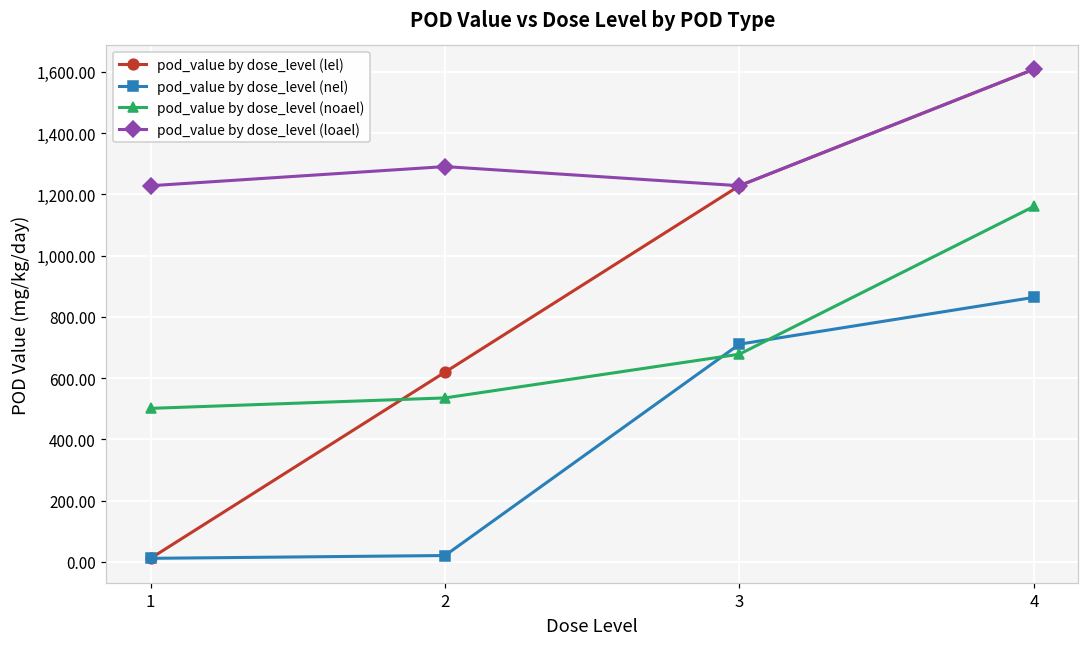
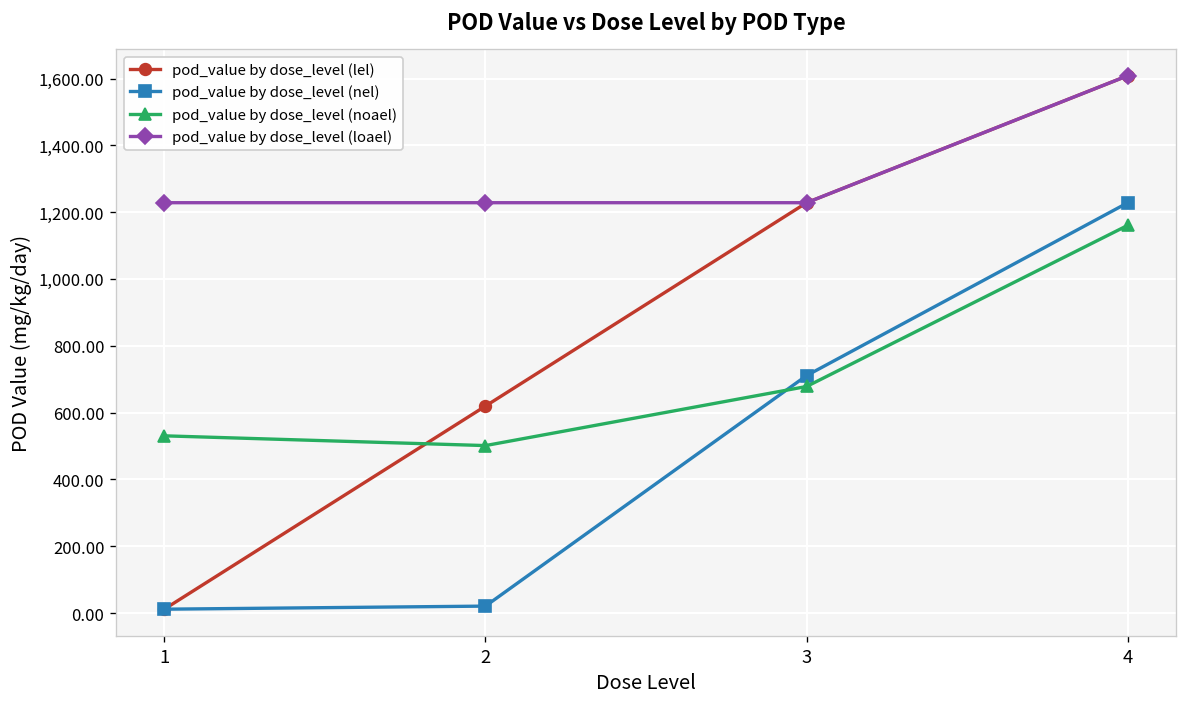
pod_value by dose_level (noael), 1: 500 -> 530
pod_value by dose_level (noael), 2: 540 -> 500
pod_value by dose_level (loael), 2: 1,290 -> 1,230
pod_value by dose_level (nel), 4: 860 -> 1,230
